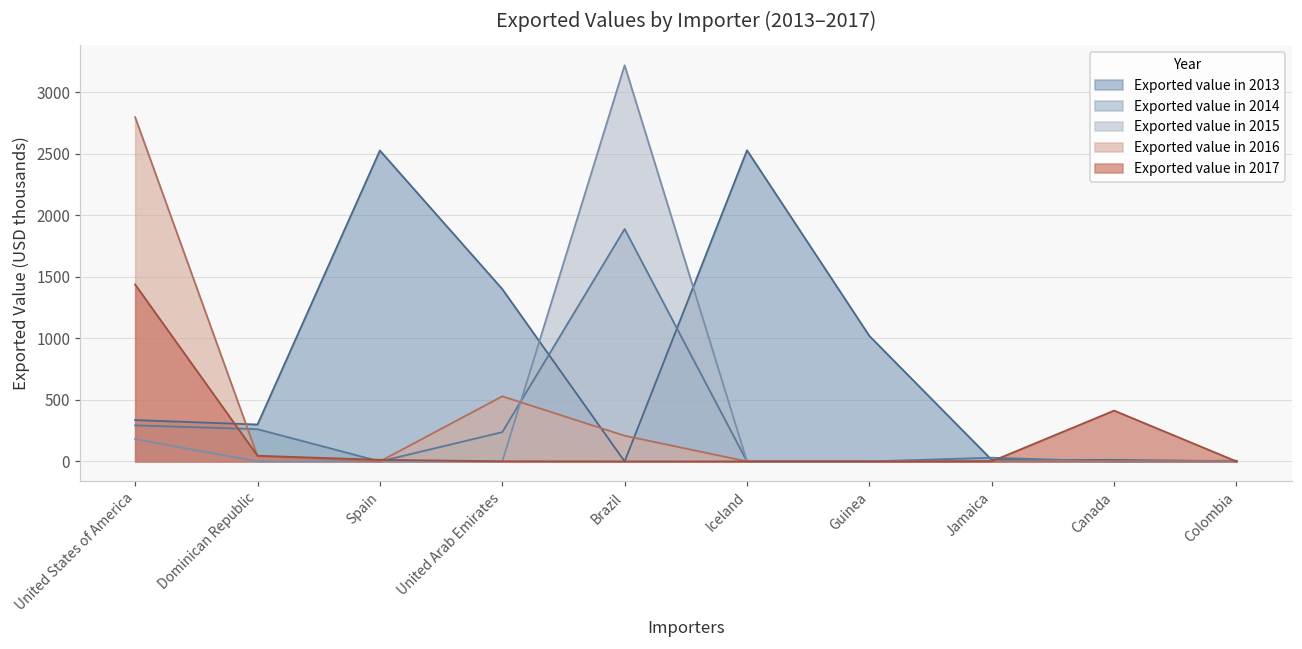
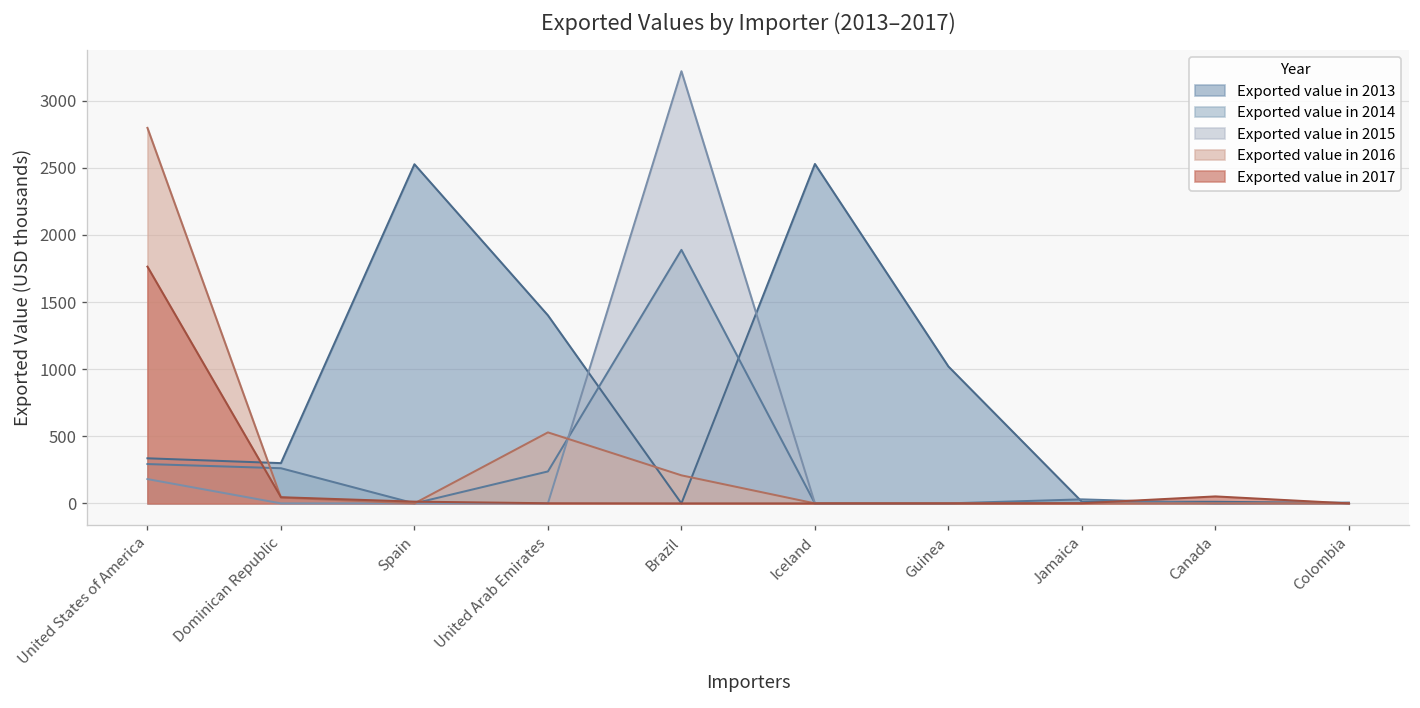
Exported value in 2017, United States of America: 1440 -> 1760
Exported value in 2017, Canada: 410 -> 50
